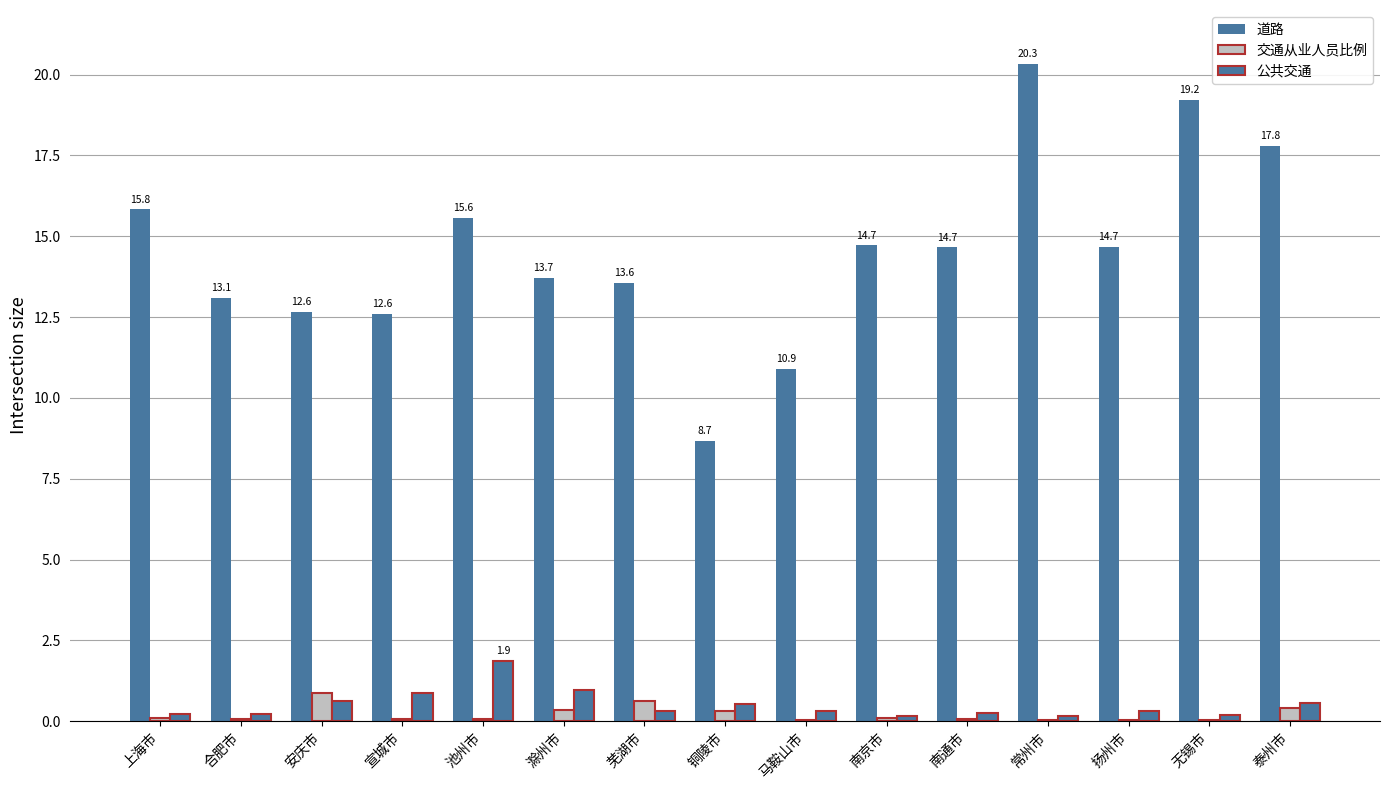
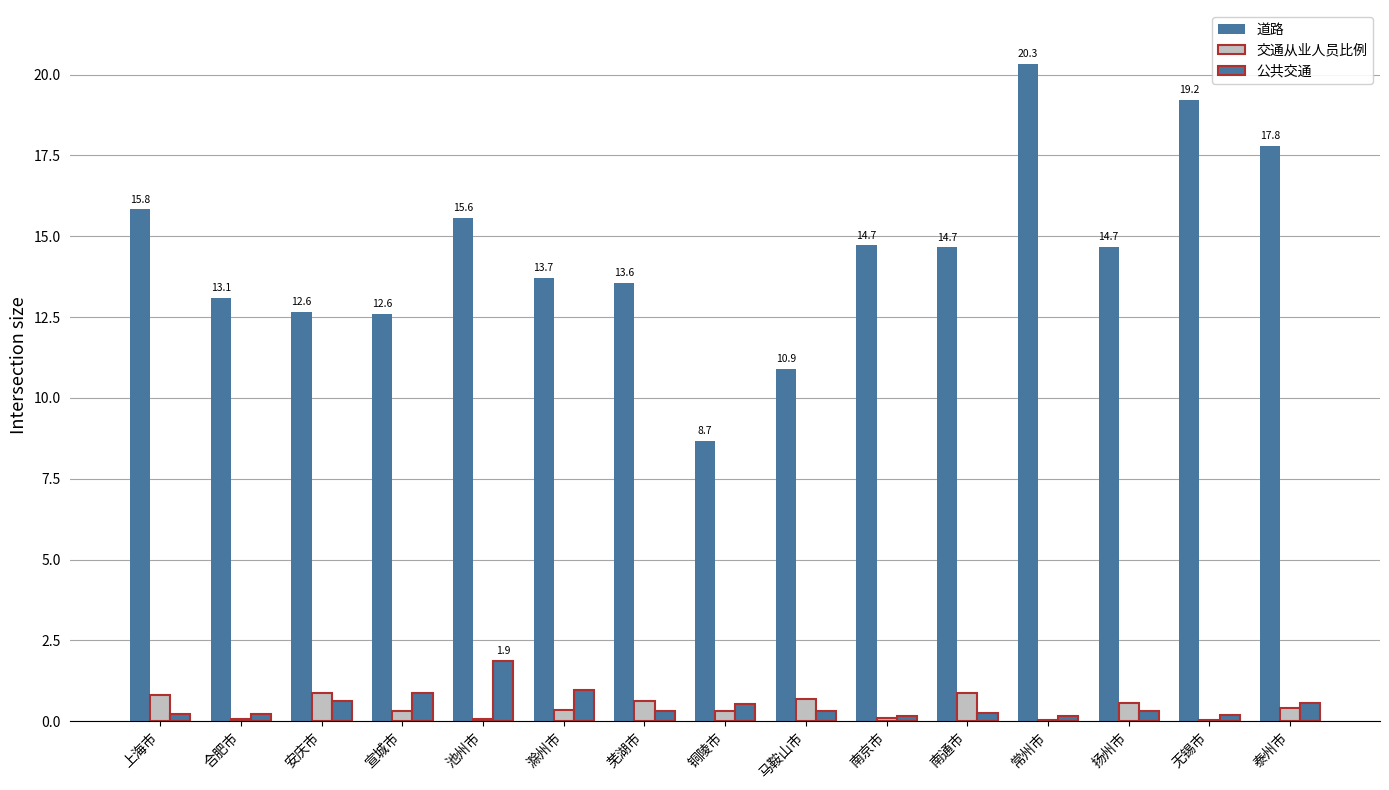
交通从业人员比例, 上海市: 0.1 -> 0.8
交通从业人员比例, 宣城市: 0.1 -> 0.3
交通从业人员比例, 马鞍山市: 0.0 -> 0.7
交通从业人员比例, 南通市: 0.1 -> 0.9
交通从业人员比例, 扬州市: 0.0 -> 0.6
